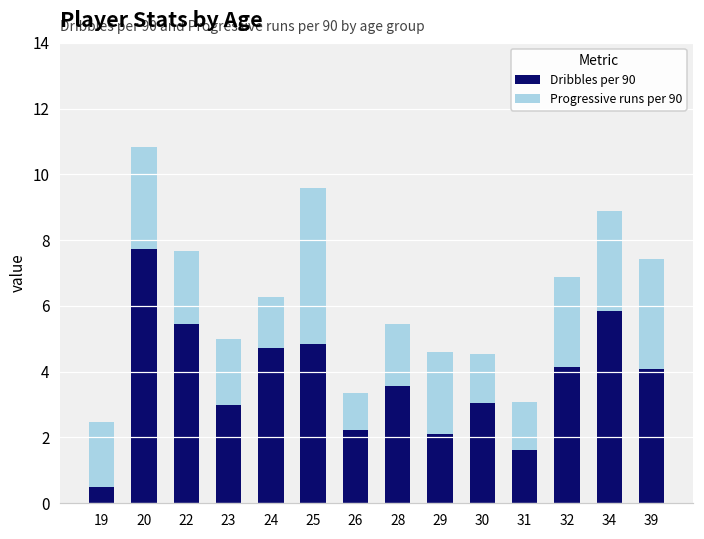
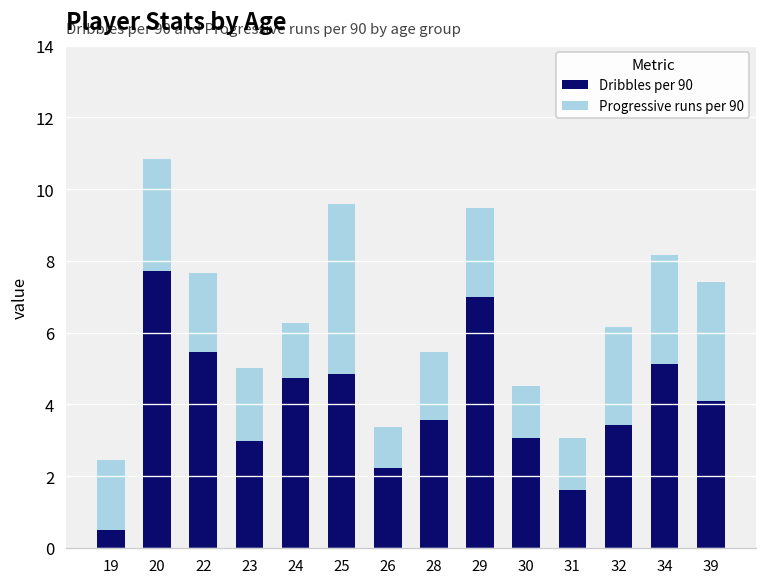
Dribbles per 90, 29: 2.1 -> 7.0
Dribbles per 90, 32: 4.1 -> 3.4
Dribbles per 90, 34: 5.9 -> 5.1
